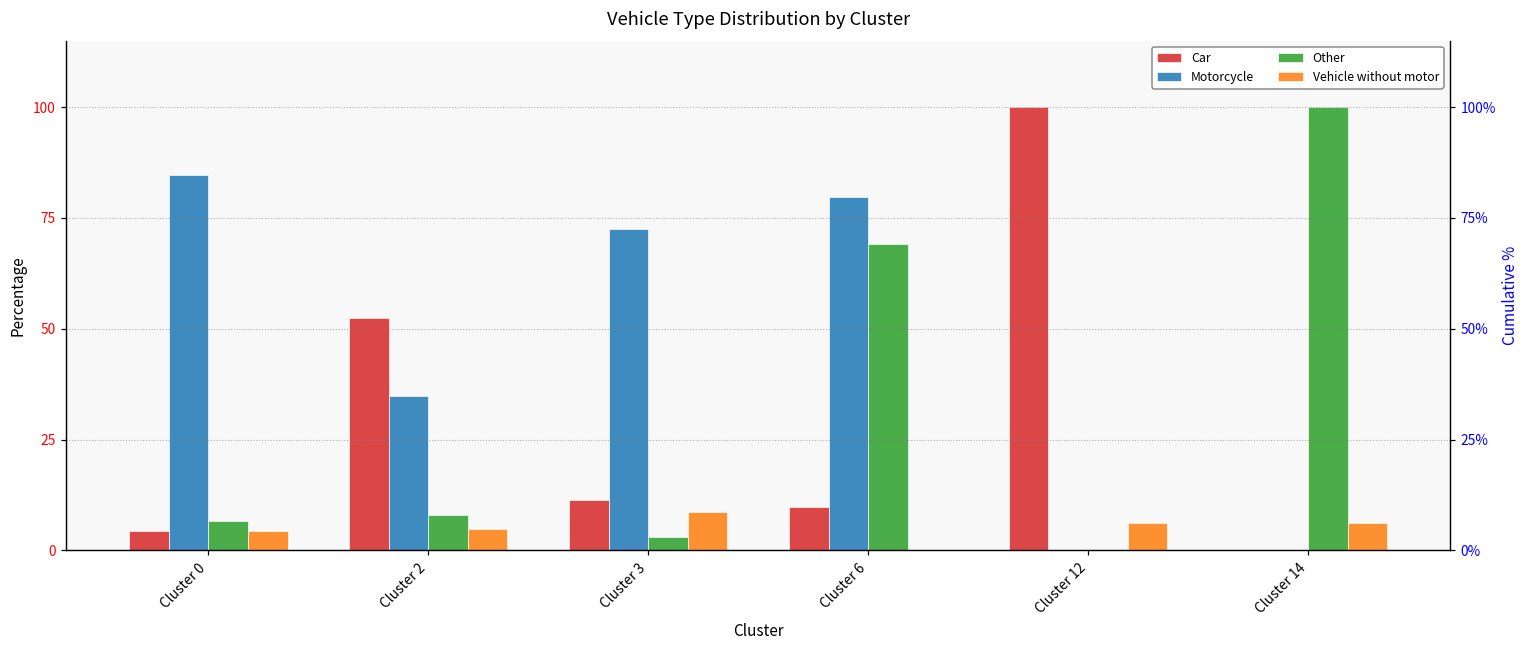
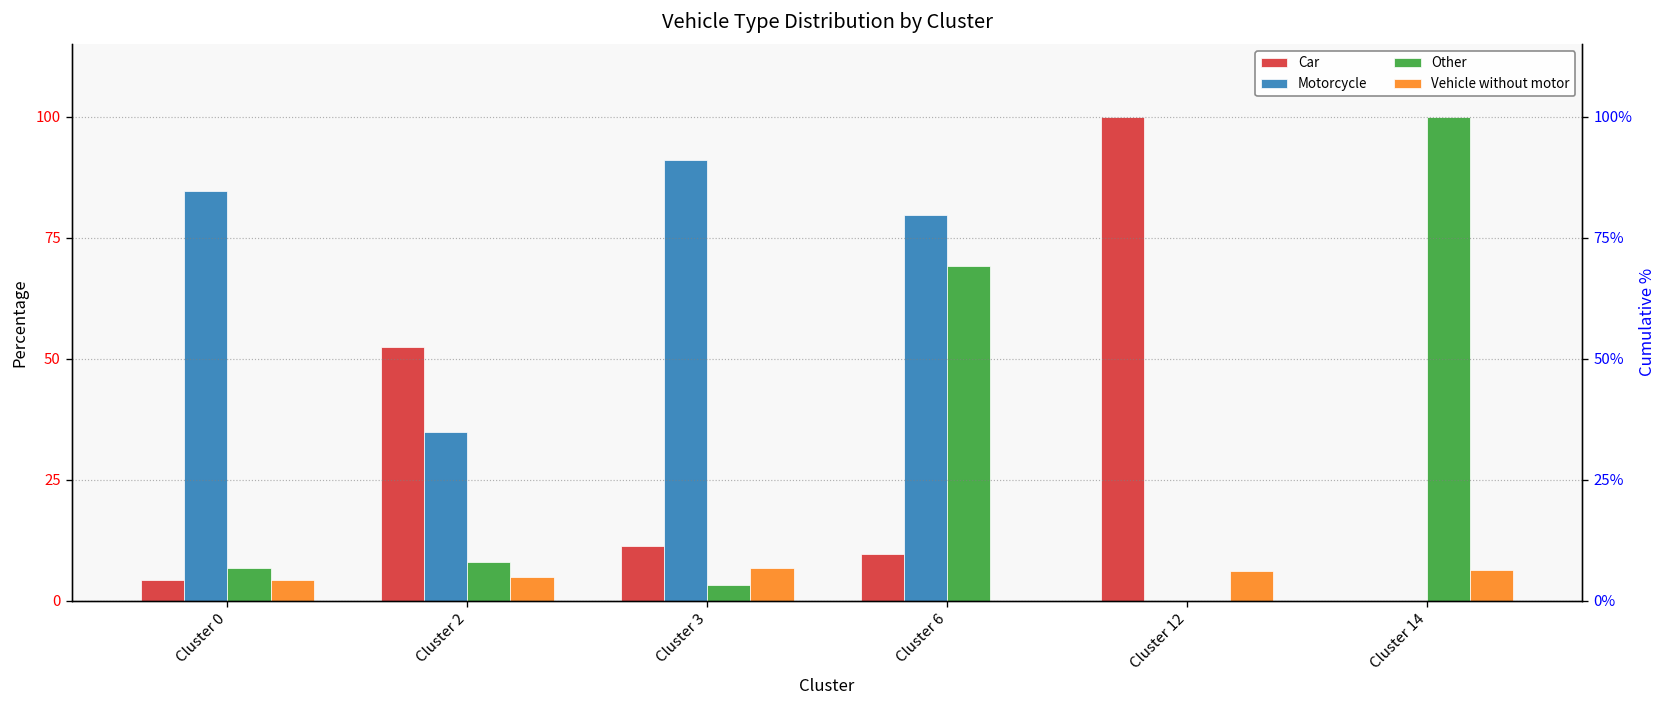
Motorcycle, Cluster 3: 72 -> 91
Vehicle without motor, Cluster 3: 9 -> 7
